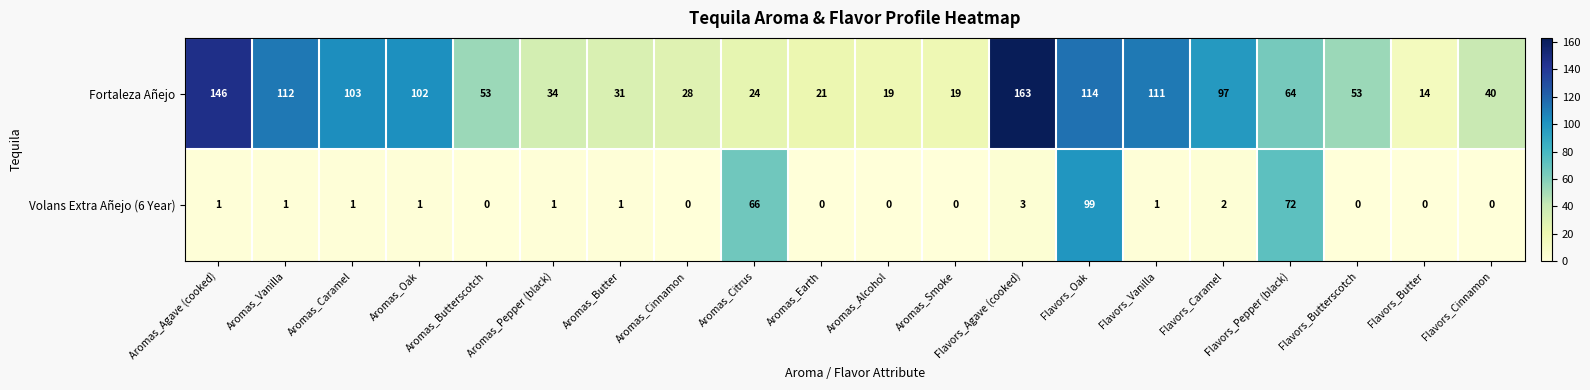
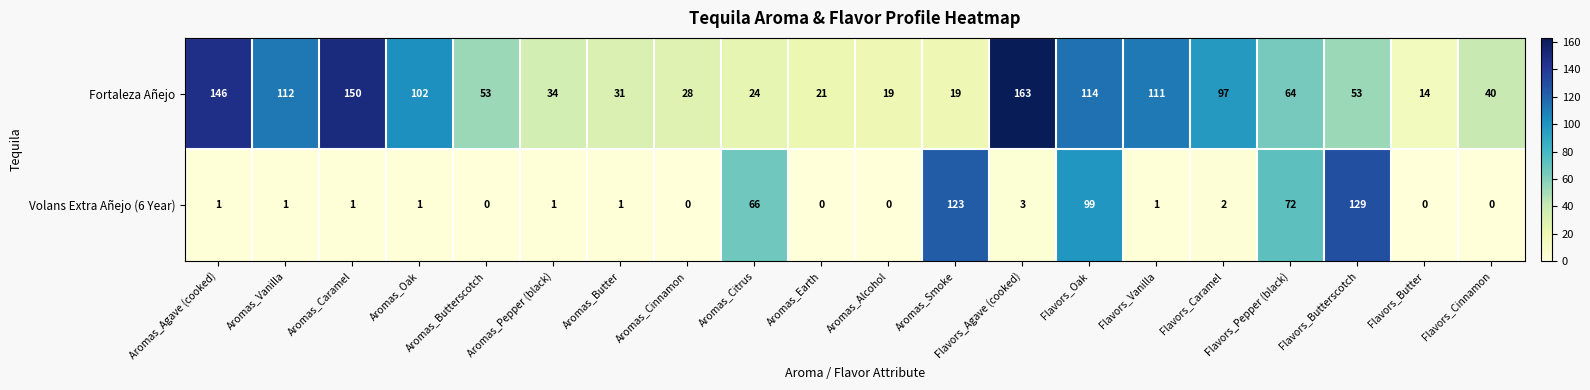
Fortaleza Añejo, Aromas_Caramel: 103 -> 150
Volans Extra Añejo (6 Year), Aromas_Smoke: 0 -> 123
Volans Extra Añejo (6 Year), Flavors_Butterscotch: 0 -> 129
